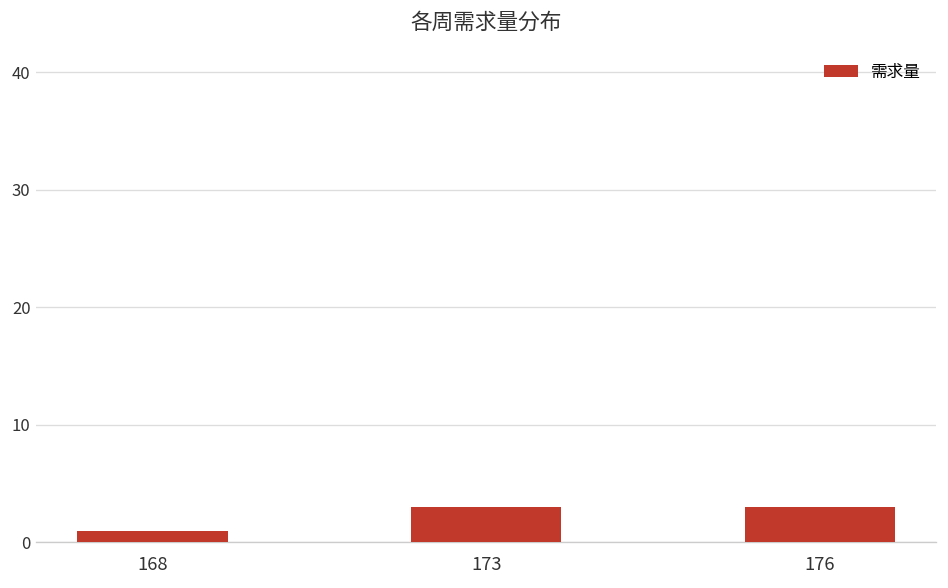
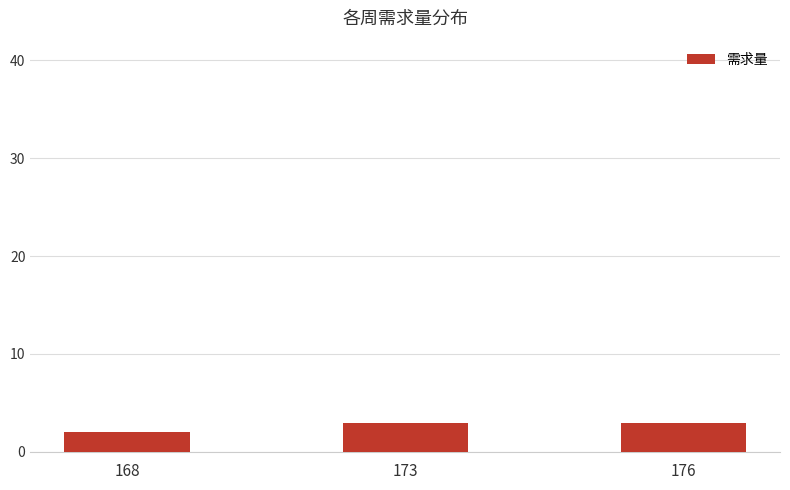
168: 1 -> 2
